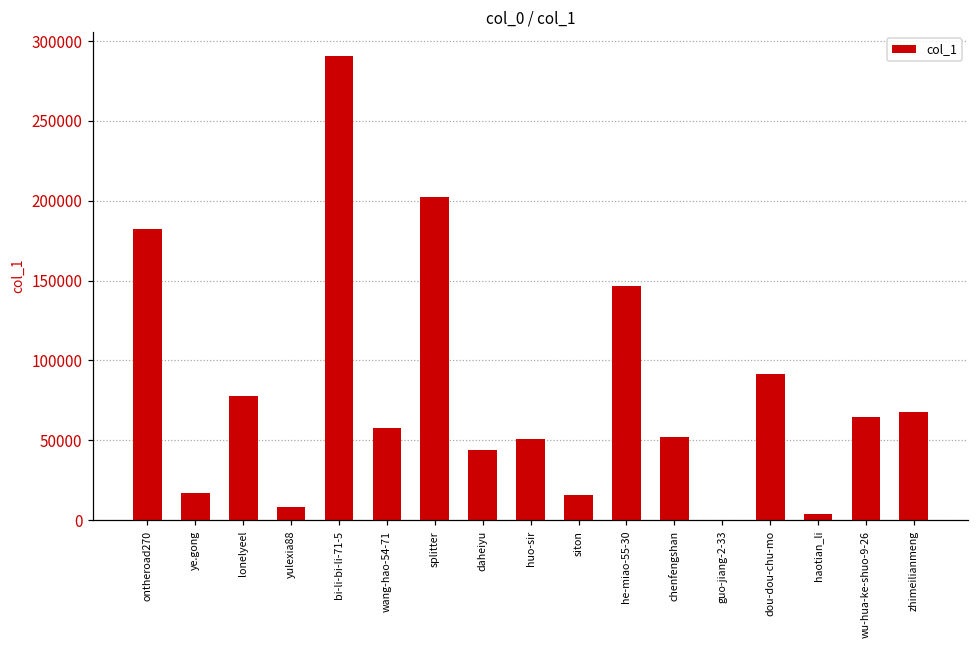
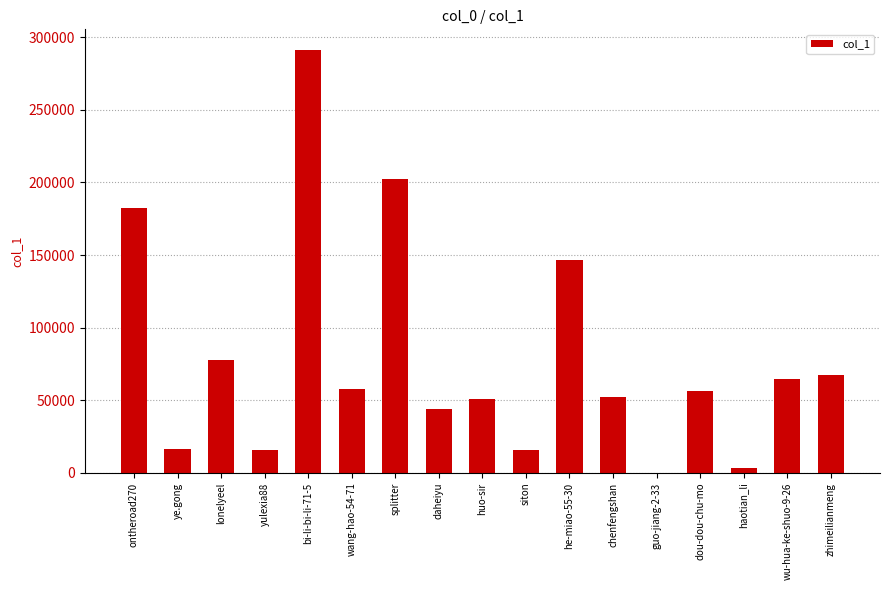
yulexia88: 8000 -> 16000
dou-dou-chu-mo: 92000 -> 57000
